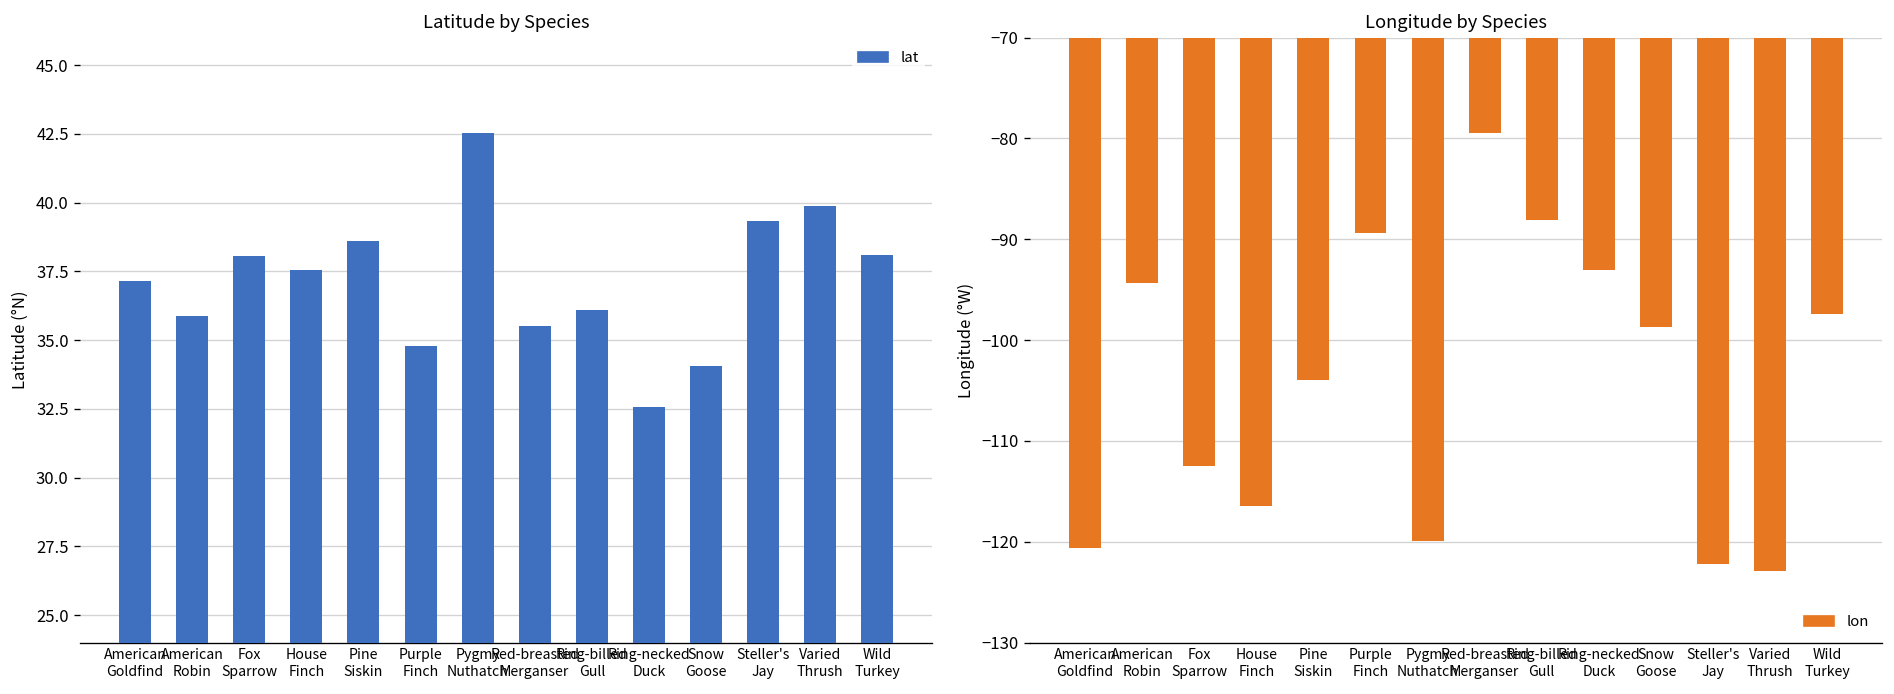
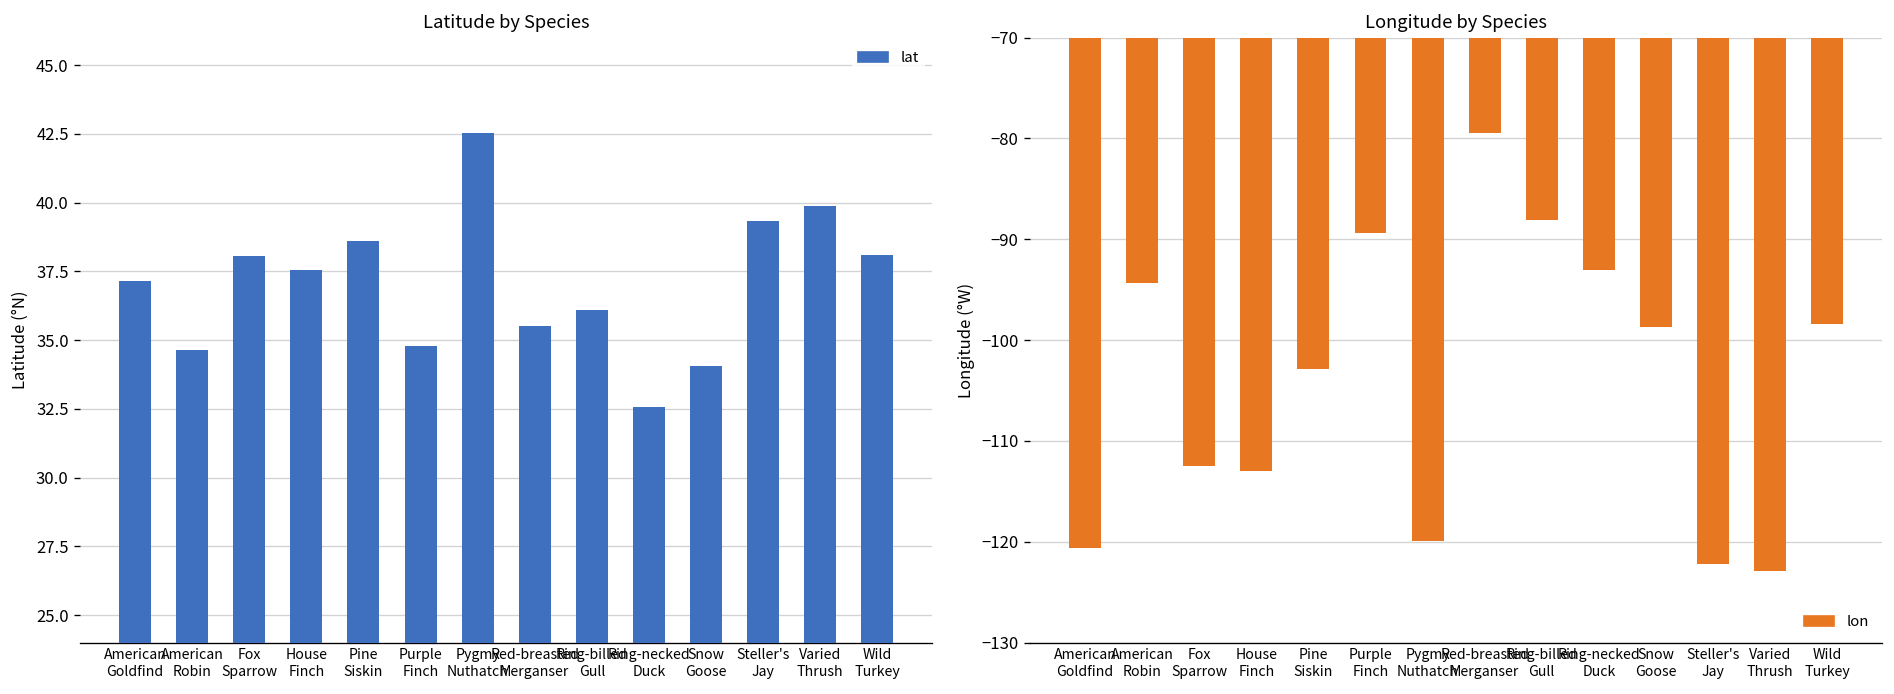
Latitude by Species, American Robin: 35.9 -> 34.7
Longitude by Species, House Finch: -116 -> -113
Longitude by Species, Pine Siskin: -104 -> -103
Longitude by Species, Wild Turkey: -97 -> -98
